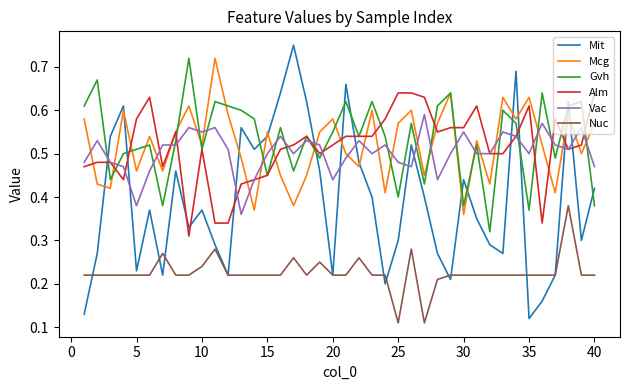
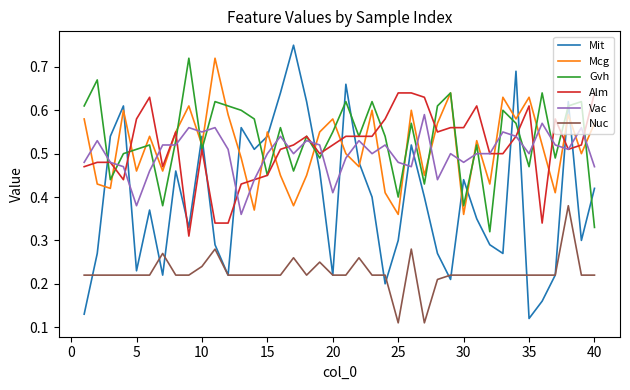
Mit, 10: 0.37 -> 0.54
Vac, 20: 0.44 -> 0.41
Mcg, 25: 0.57 -> 0.36
Vac, 30: 0.55 -> 0.48
Gvh, 35: 0.37 -> 0.47
Gvh, 40: 0.38 -> 0.33
